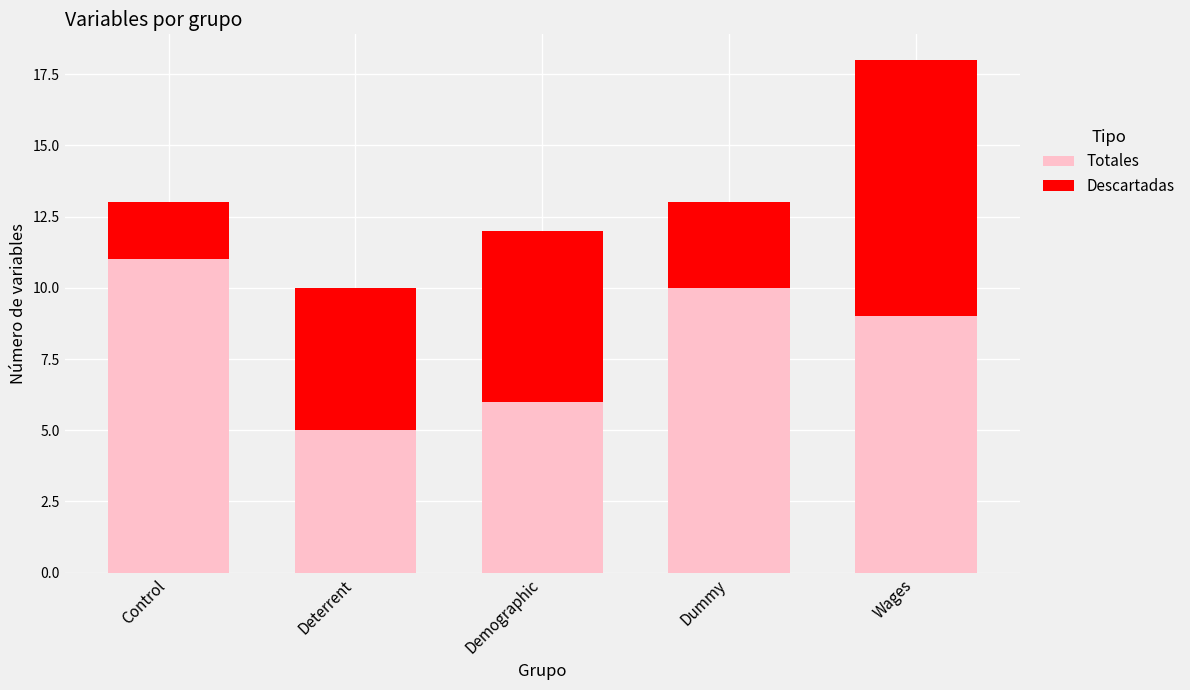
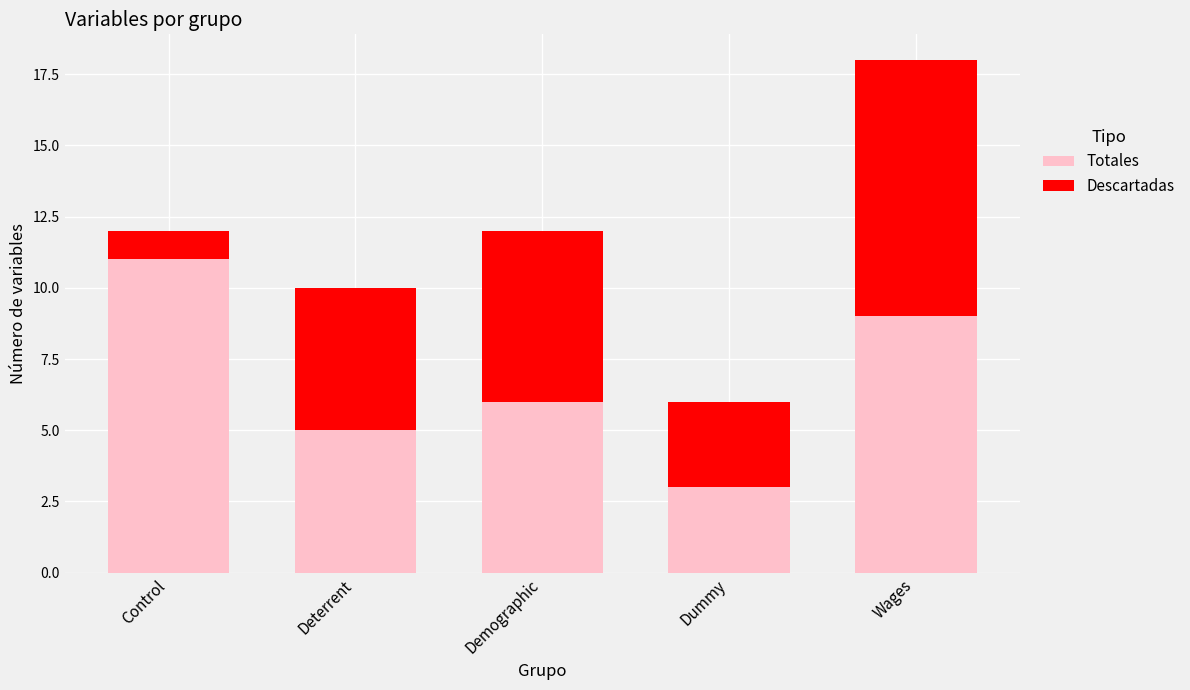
Descartadas, Control: 2 -> 1
Totales, Dummy: 10 -> 3
